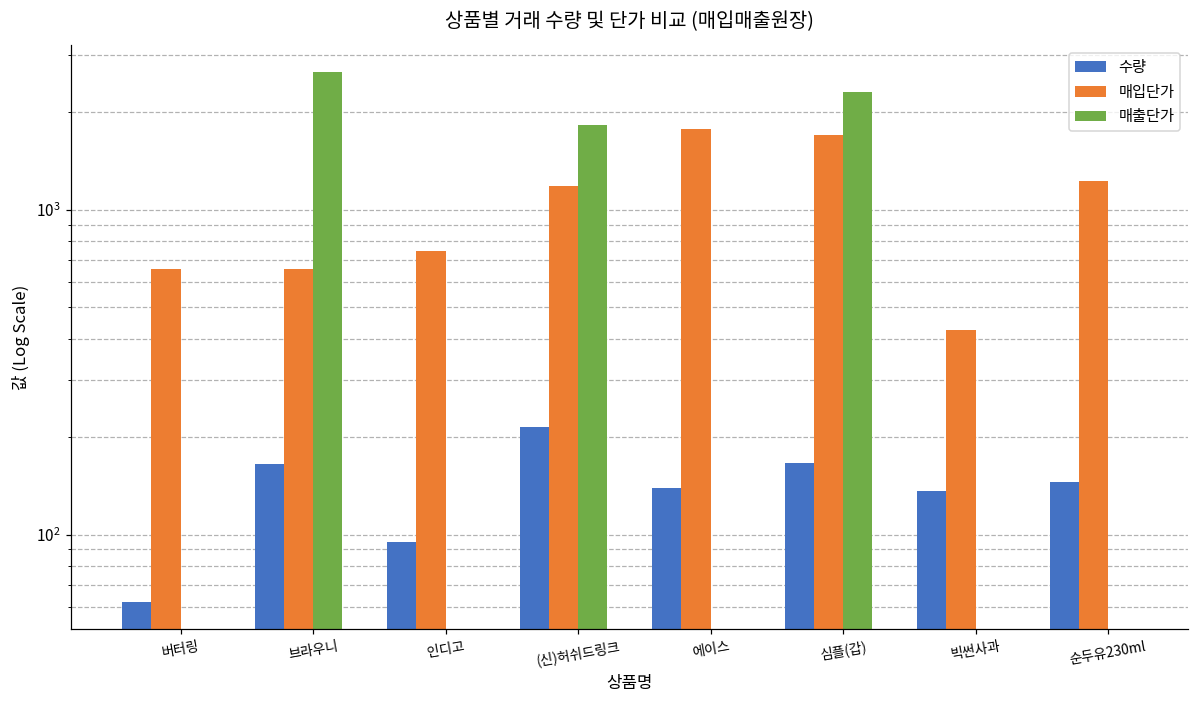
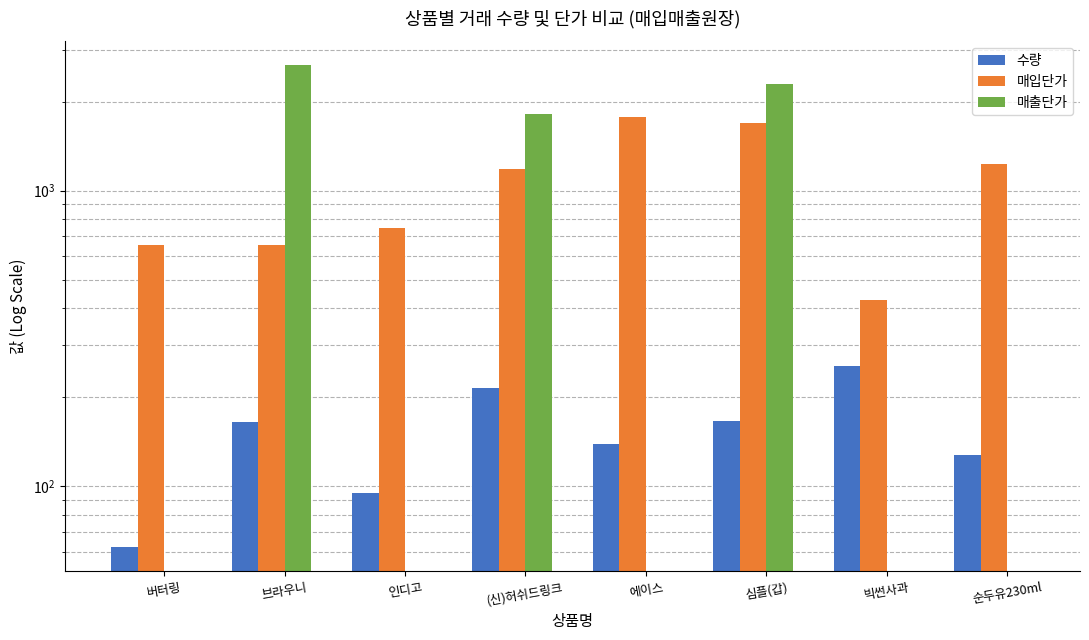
수량, 빅썬사과: 140 -> 260
수량, 순두유230ml: 150 -> 127
